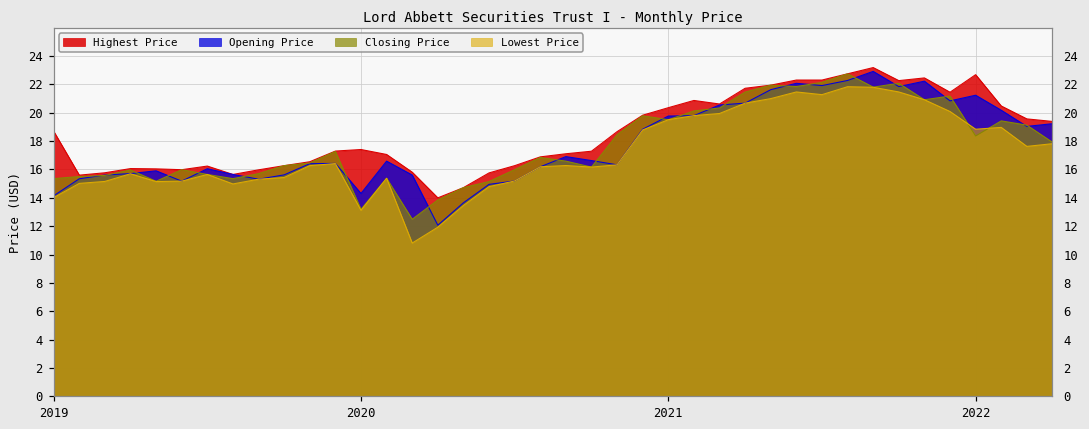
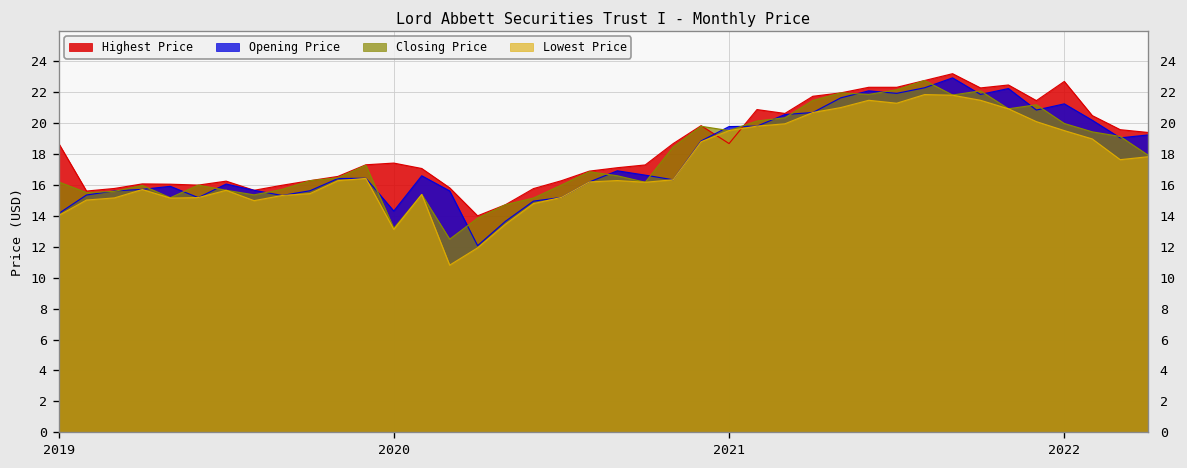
Closing Price, 2019: 15.4 -> 16.2
Highest Price, 2021: 20.4 -> 18.7
Closing Price, 2022: 18.4 -> 20.0
Lowest Price, 2022: 18.8 -> 19.5
